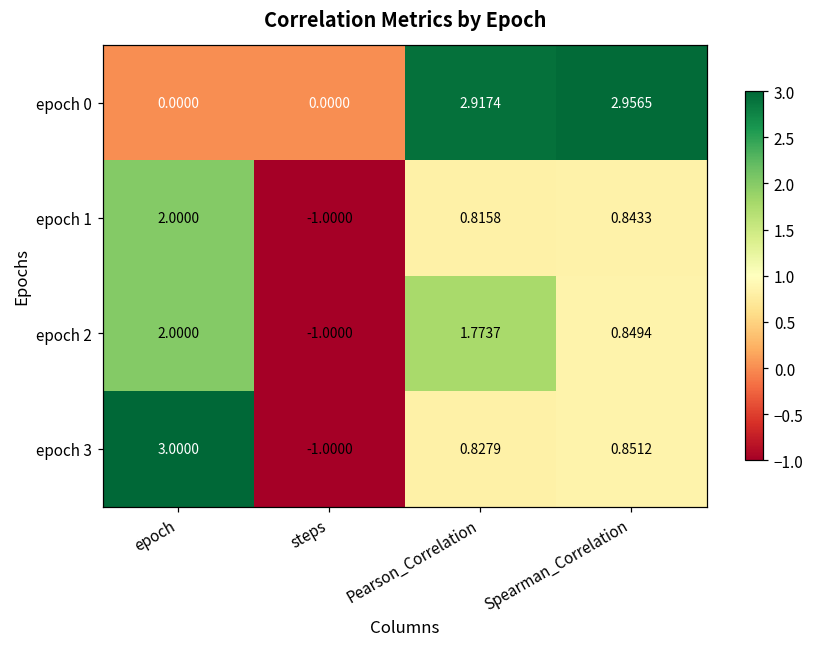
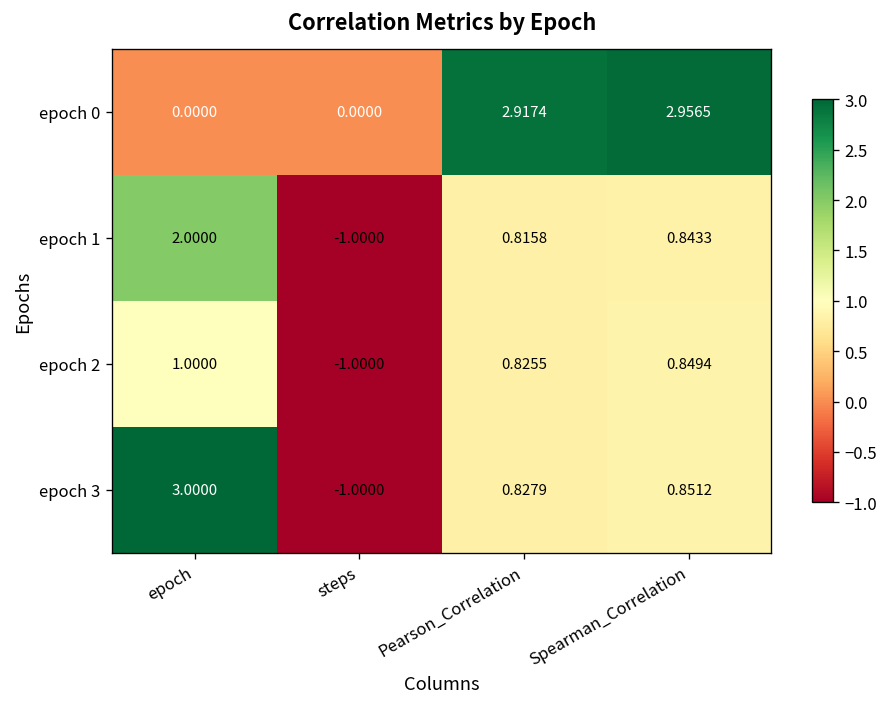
epoch 2, epoch: 2.0000 -> 1.0000
epoch 2, Pearson_Correlation: 1.7737 -> 0.8255
